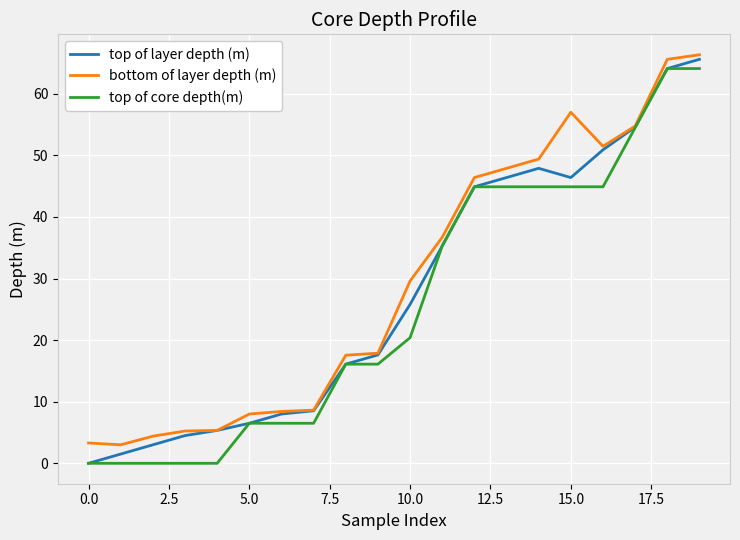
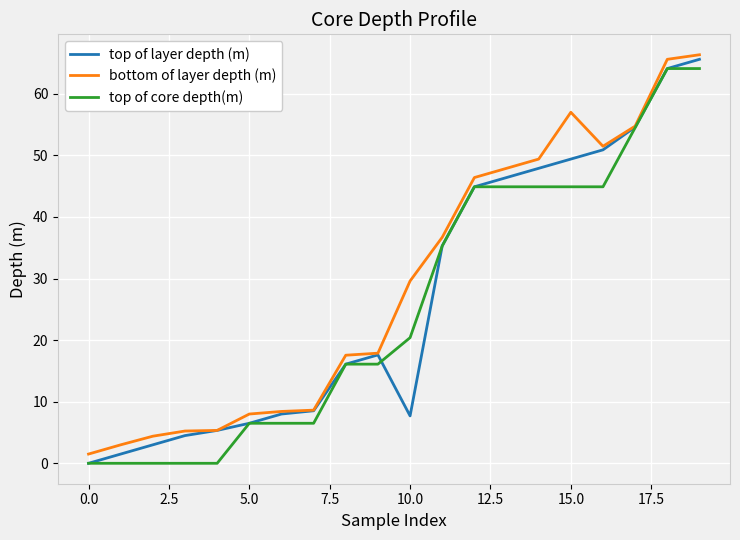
bottom of layer depth (m), 0.0: 3 -> 2
top of layer depth (m), 10.0: 26 -> 8
top of layer depth (m), 15.0: 46 -> 49
